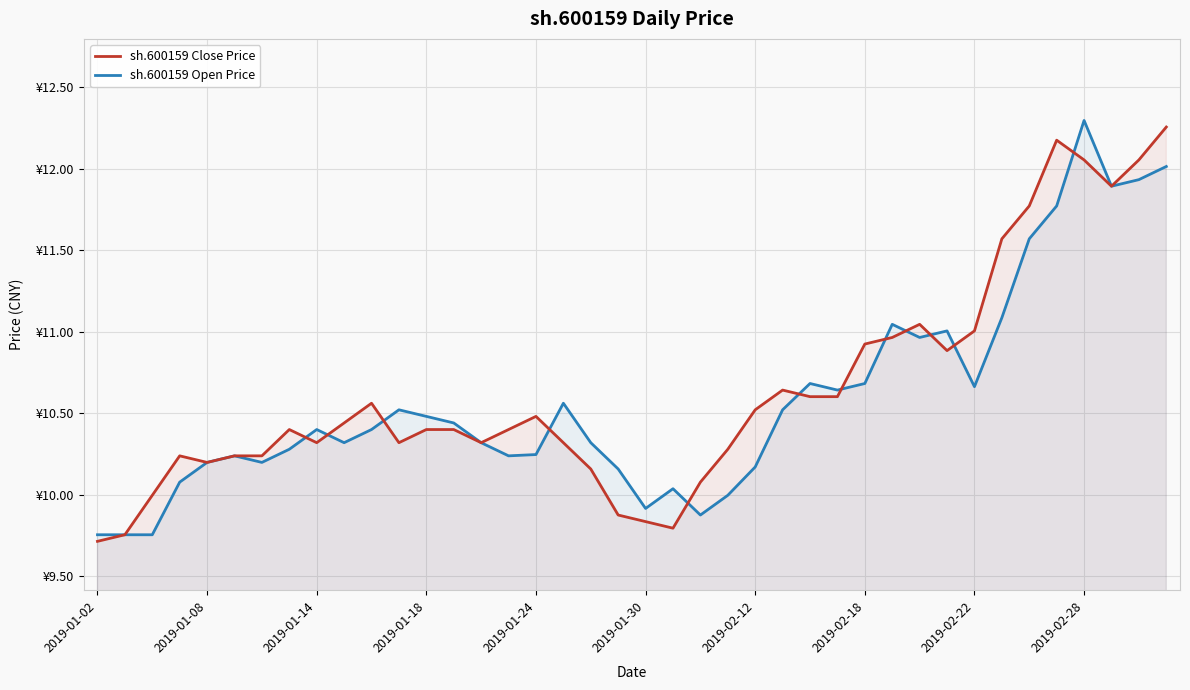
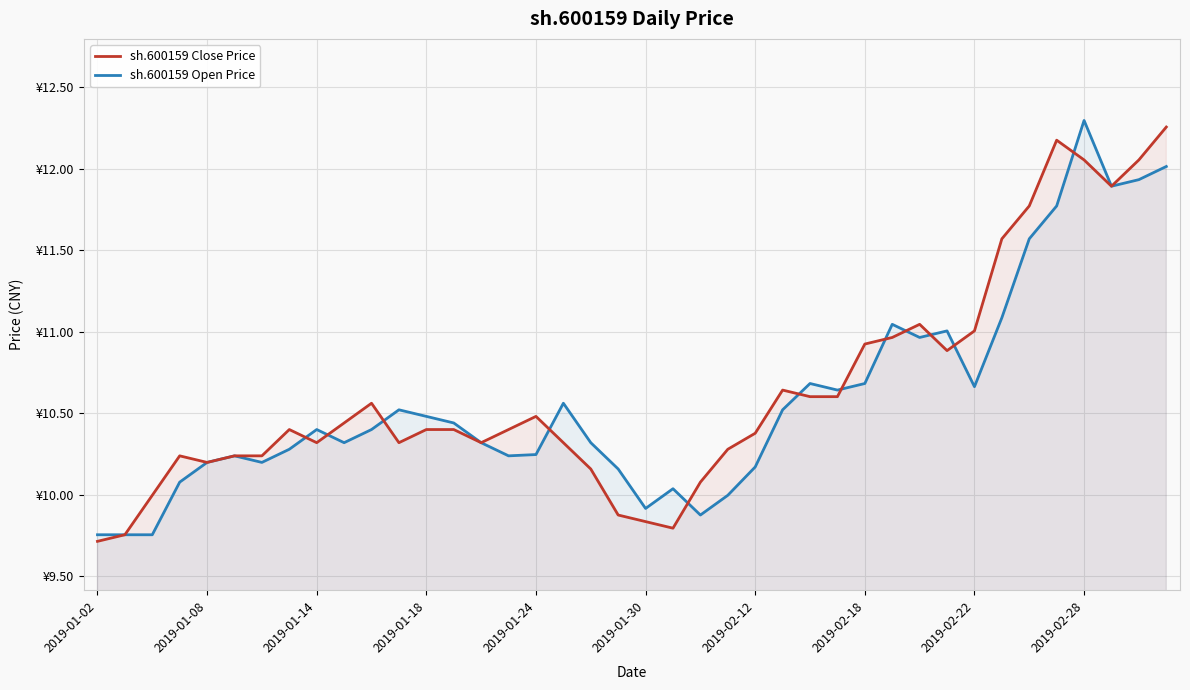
sh.600159 Close Price, 2019-02-12: ¥10.52 -> ¥10.38
